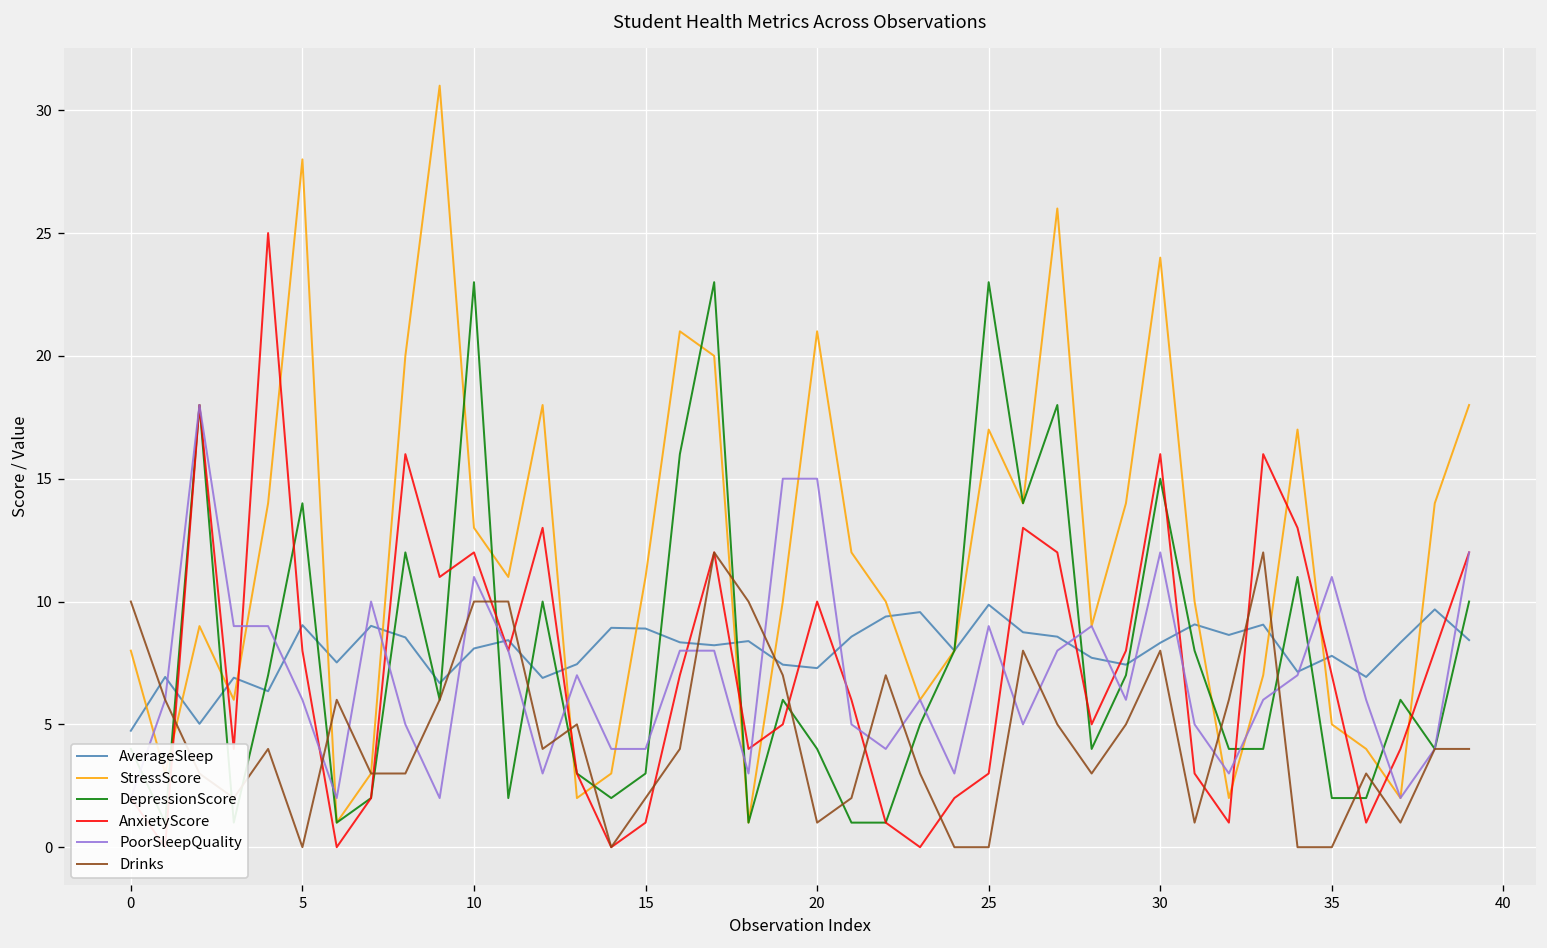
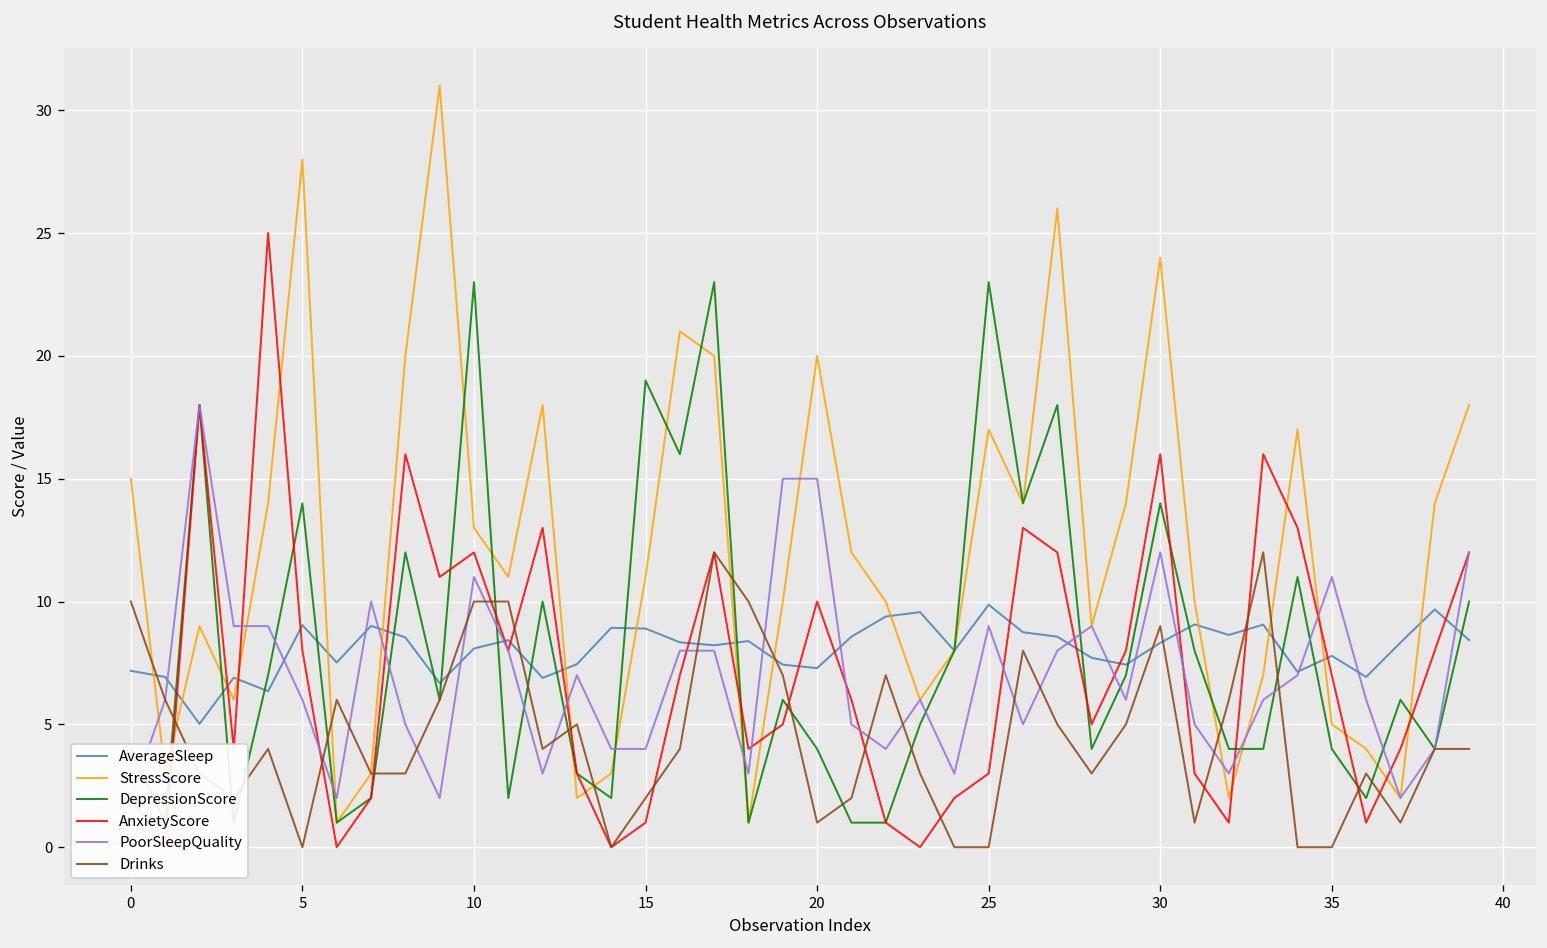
AverageSleep, 0: 4.7 -> 7.2
StressScore, 0: 8 -> 15
DepressionScore, 15: 3 -> 19
StressScore, 20: 21 -> 20
DepressionScore, 30: 15 -> 14
Drinks, 30: 8 -> 9
DepressionScore, 35: 2 -> 4
